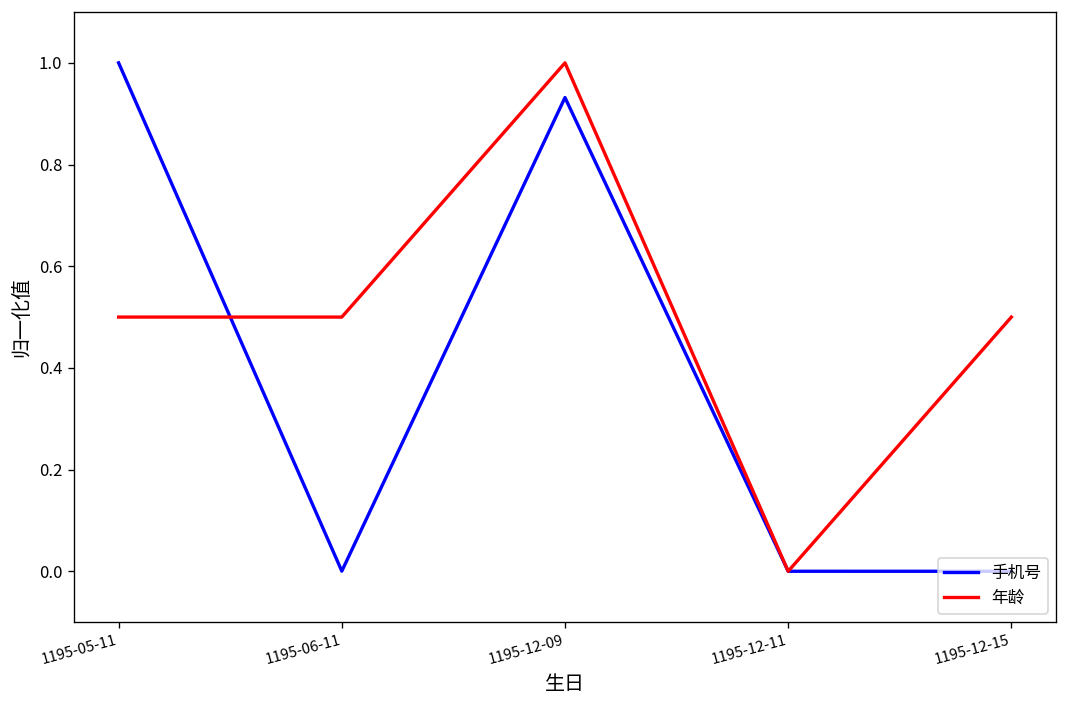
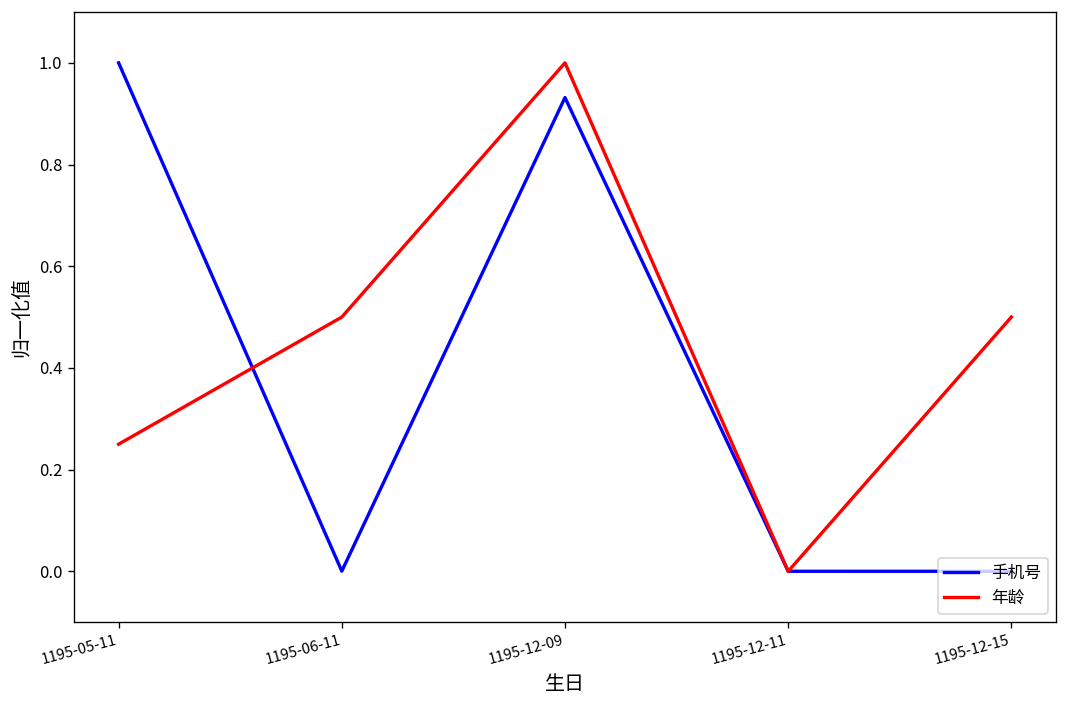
年龄, 1195-05-11: 0.50 -> 0.25
